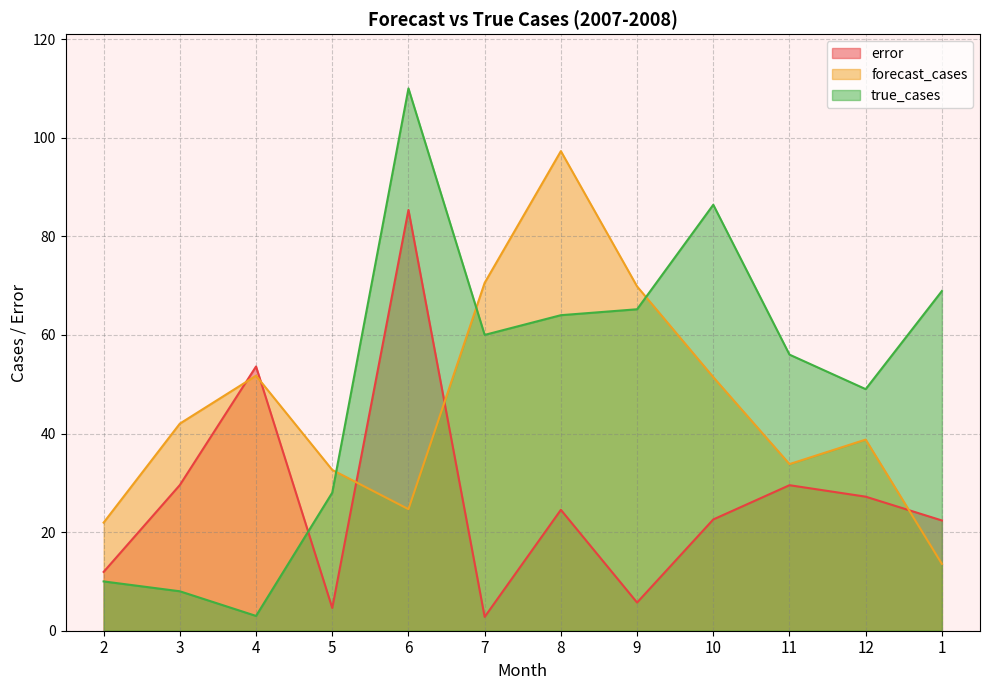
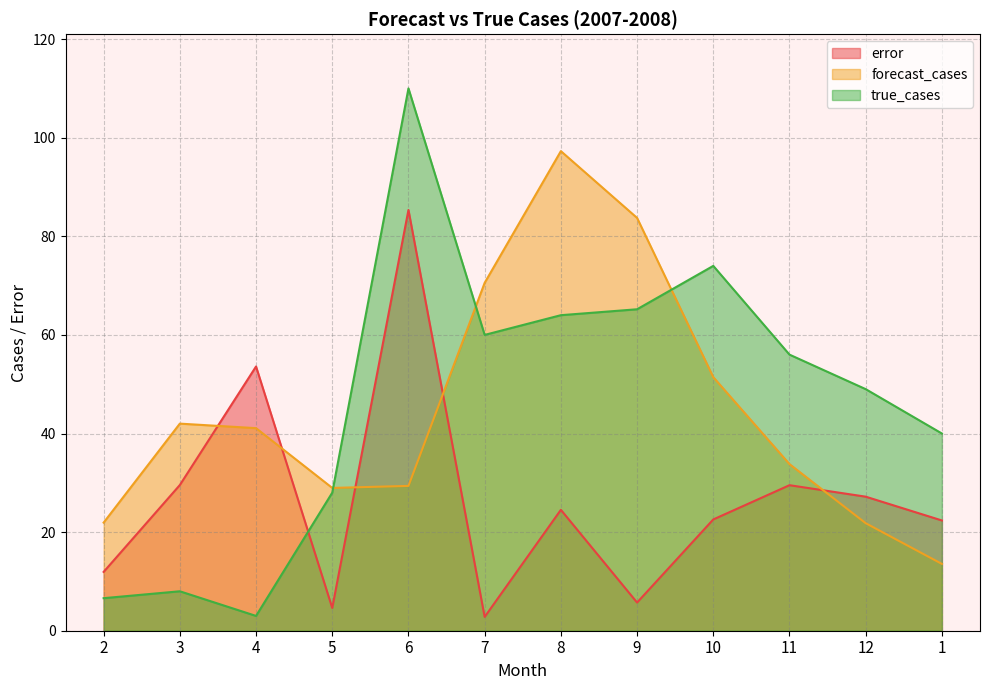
true_cases, 2: 10 -> 7
forecast_cases, 4: 52 -> 41
forecast_cases, 5: 33 -> 29
forecast_cases, 6: 25 -> 29
forecast_cases, 9: 70 -> 84
true_cases, 10: 86 -> 74
forecast_cases, 12: 39 -> 22
true_cases, 1: 69 -> 40
